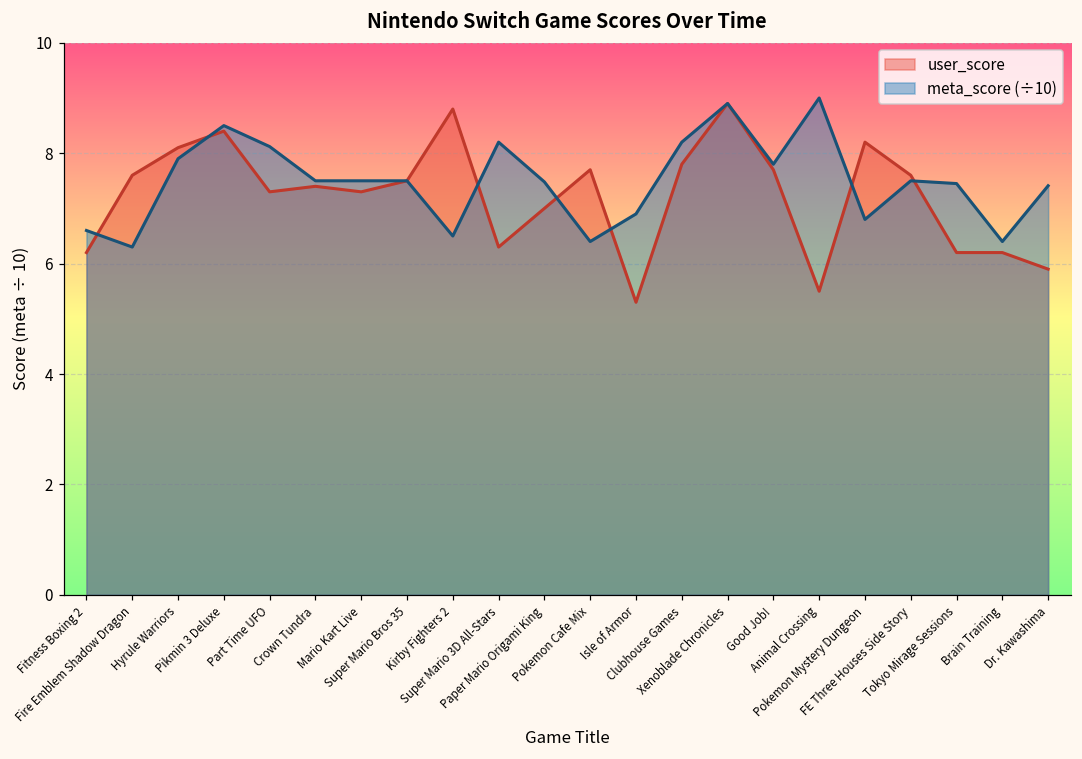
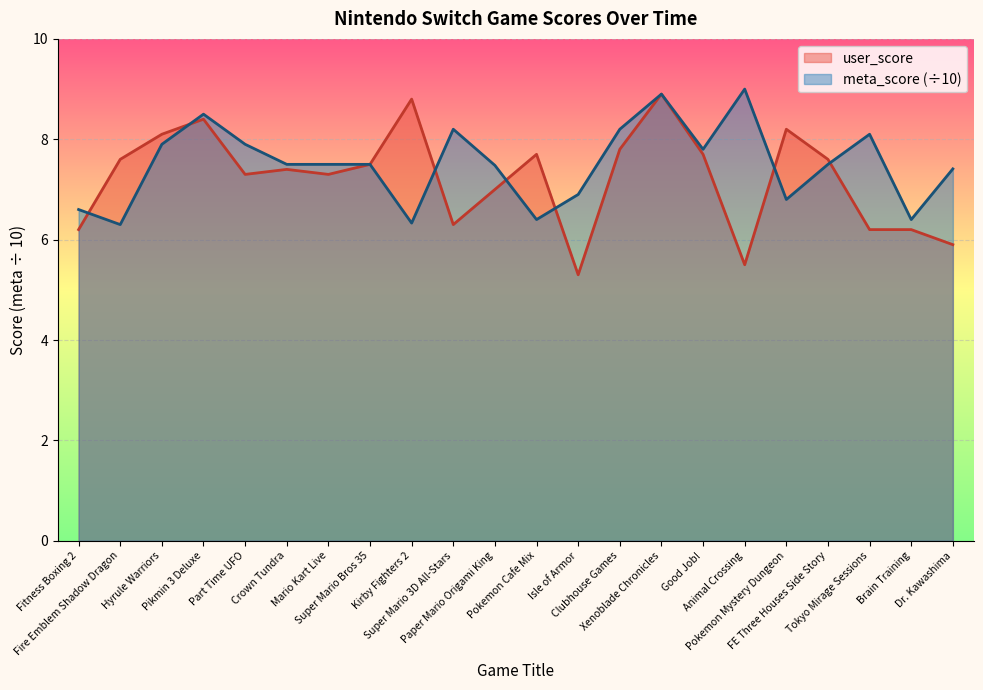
meta_score (÷10), Part Time UFO: 8.1 -> 7.9
meta_score (÷10), Kirby Fighters 2: 6.5 -> 6.3
meta_score (÷10), Tokyo Mirage Sessions: 7.5 -> 8.1
